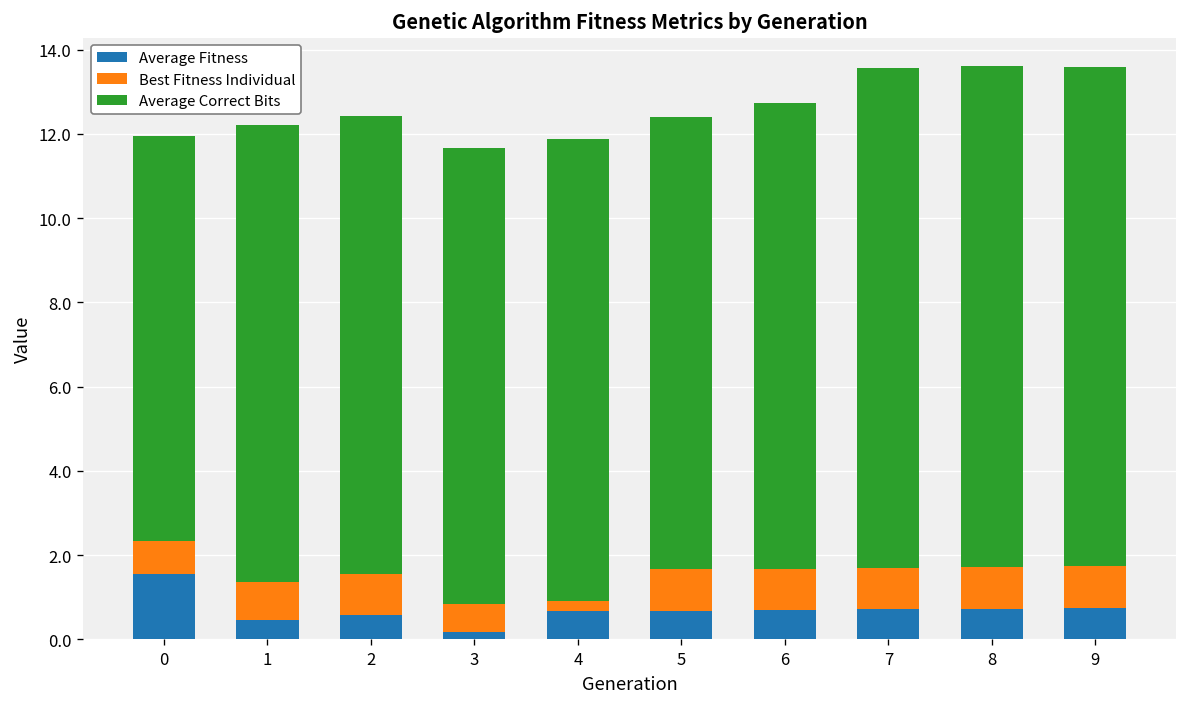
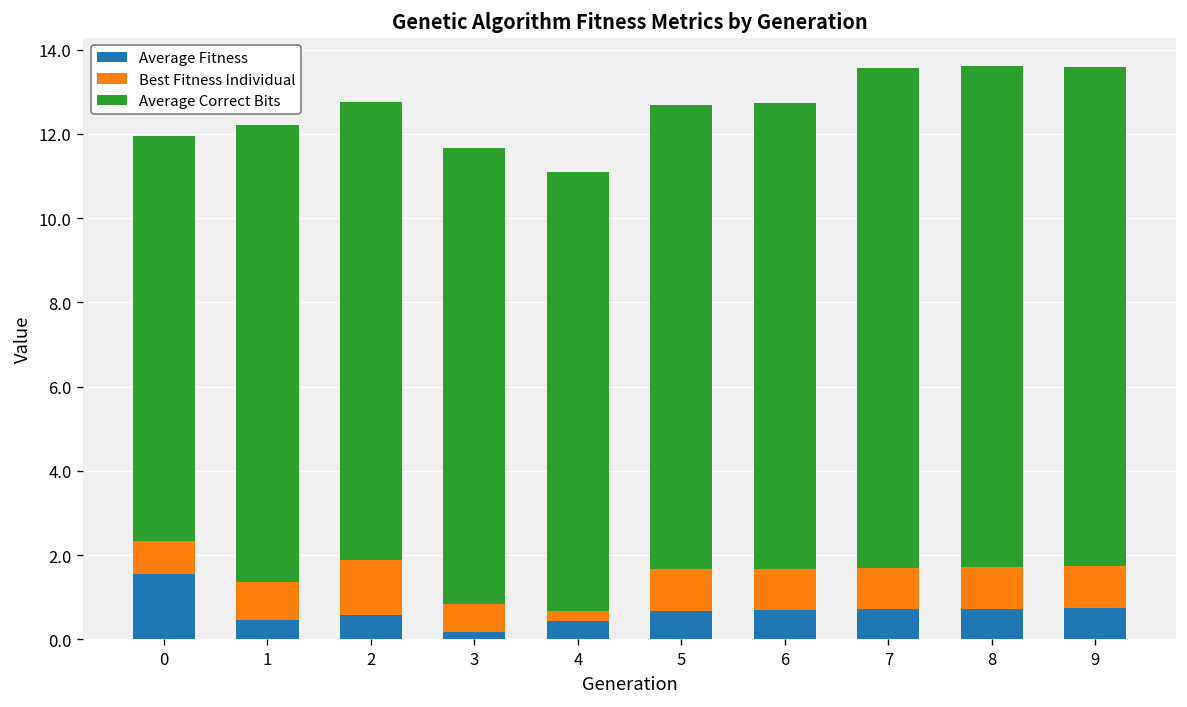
Best Fitness Individual, 2: 1.0 -> 1.3
Average Fitness, 4: 0.7 -> 0.4
Average Correct Bits, 4: 11.0 -> 10.4
Average Correct Bits, 5: 10.7 -> 11.0
